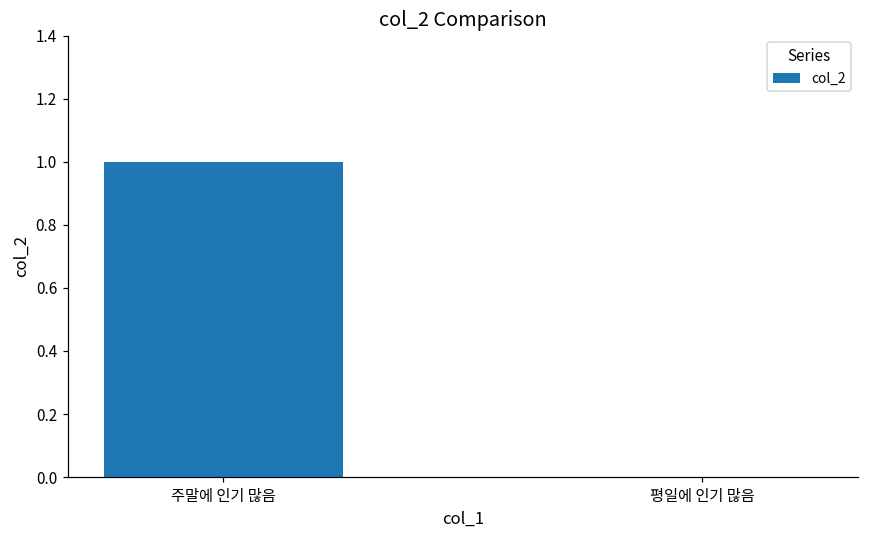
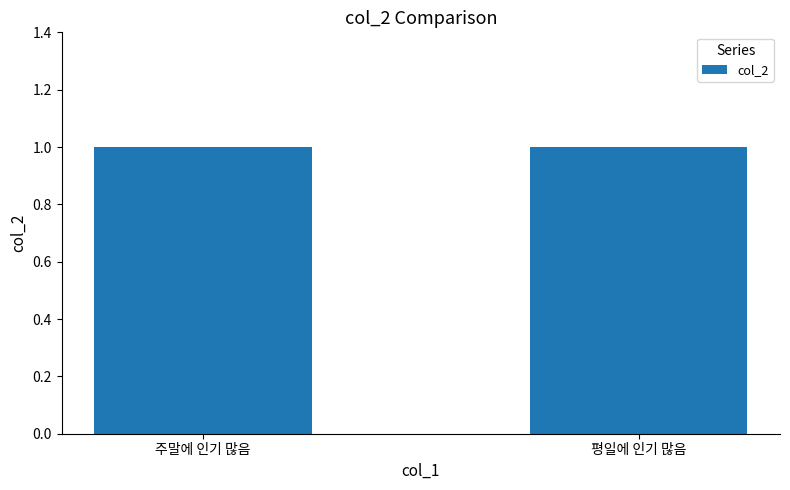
평일에 인기 많음: 0 -> 1
